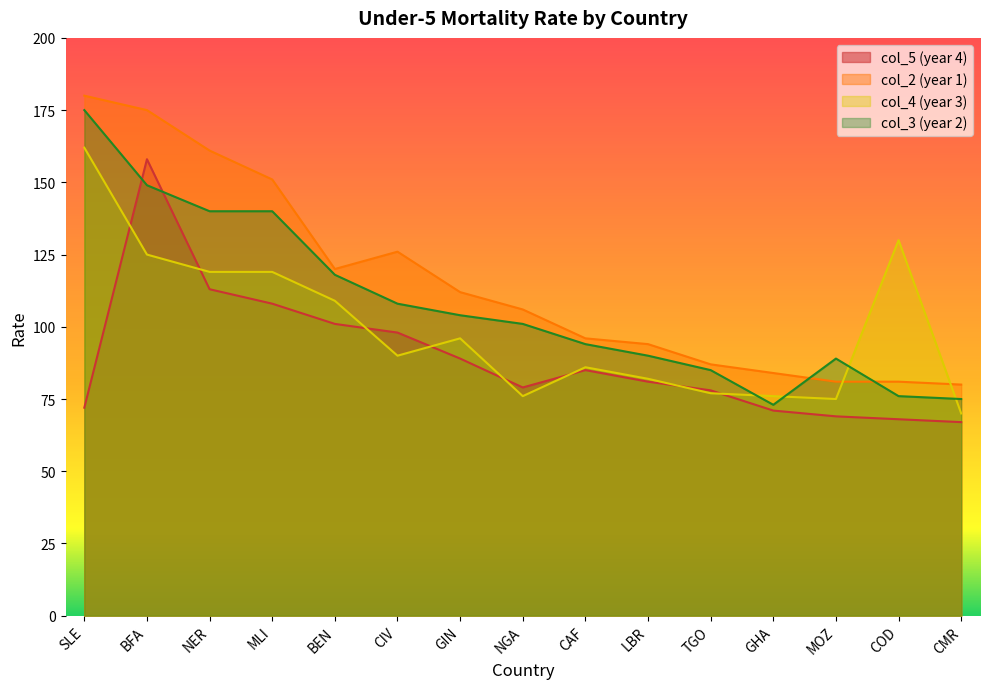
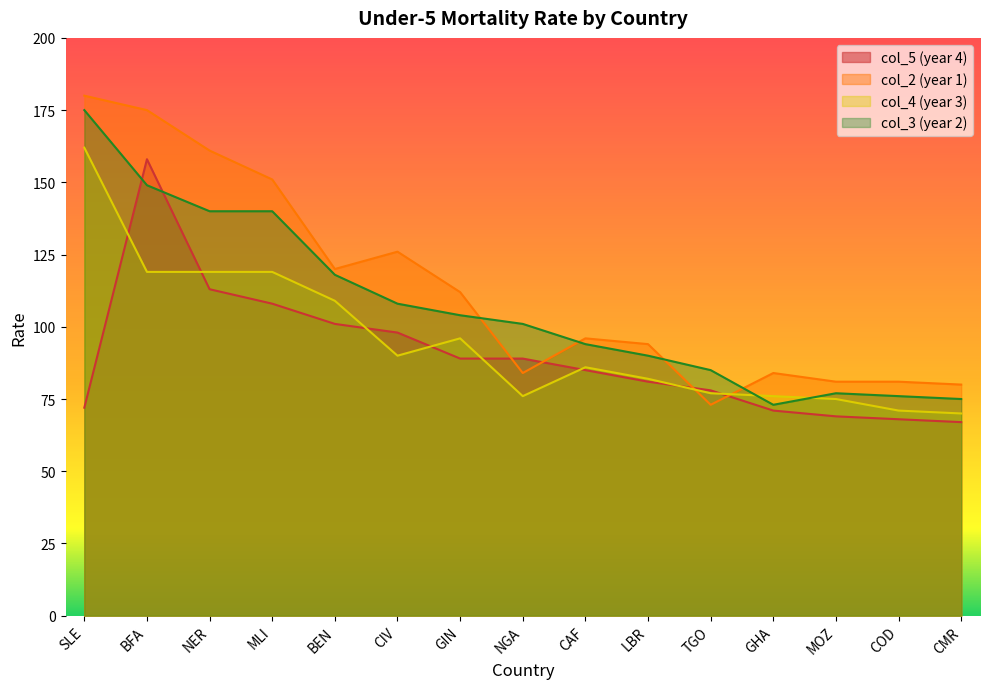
col_4 (year 3), BFA: 125 -> 119
col_5 (year 4), NGA: 79 -> 89
col_2 (year 1), NGA: 106 -> 84
col_2 (year 1), TGO: 87 -> 73
col_3 (year 2), MOZ: 89 -> 77
col_4 (year 3), COD: 130 -> 71
